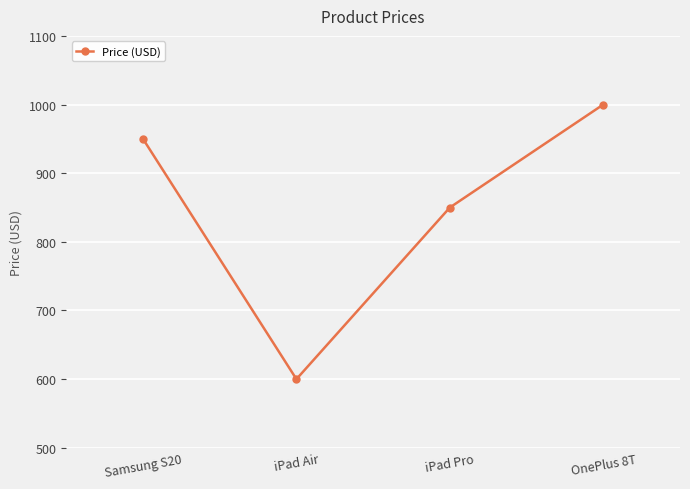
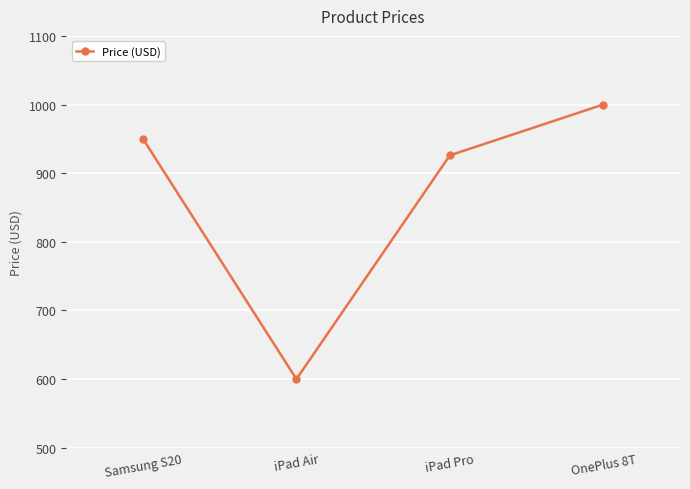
iPad Pro: 850 -> 930
